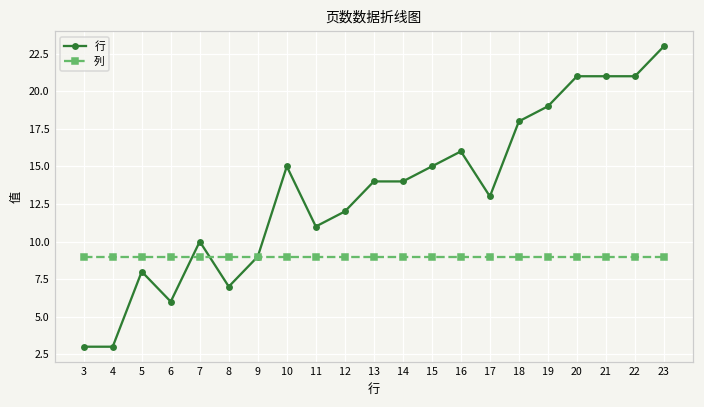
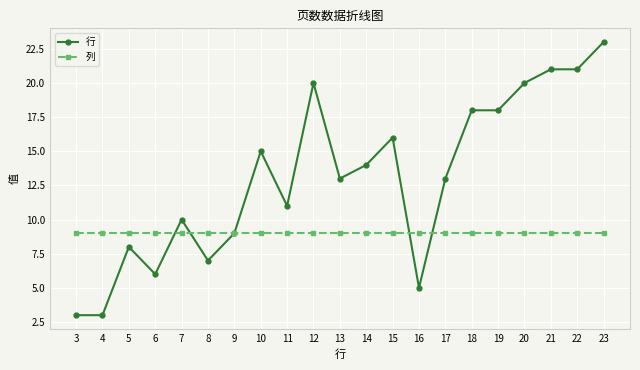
行, 12: 12 -> 20
行, 13: 14 -> 13
行, 15: 15 -> 16
行, 16: 16 -> 5
行, 19: 19 -> 18
行, 20: 21 -> 20
